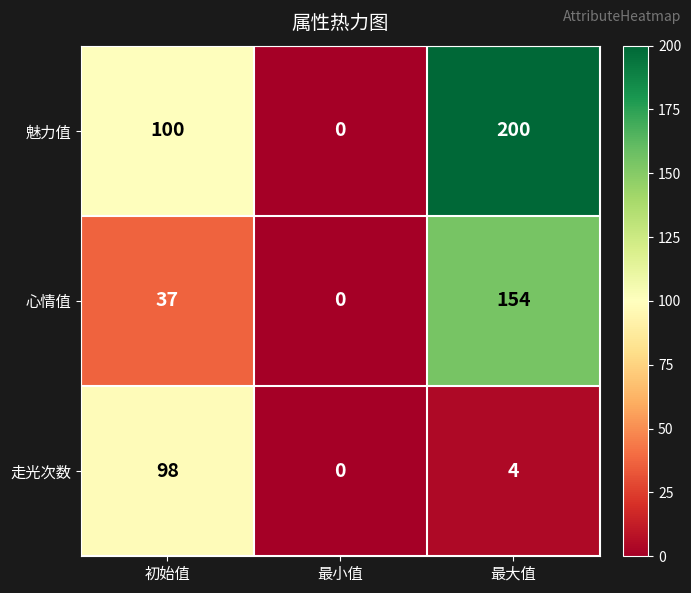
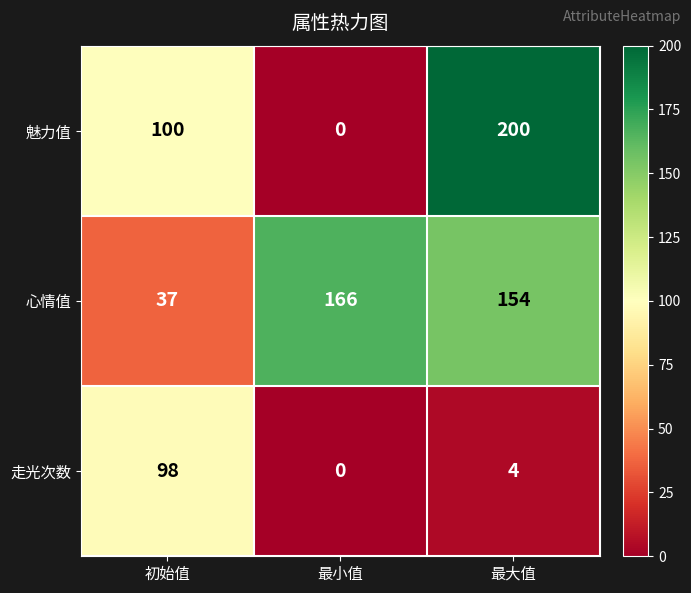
心情值, 最小值: 0 -> 166
